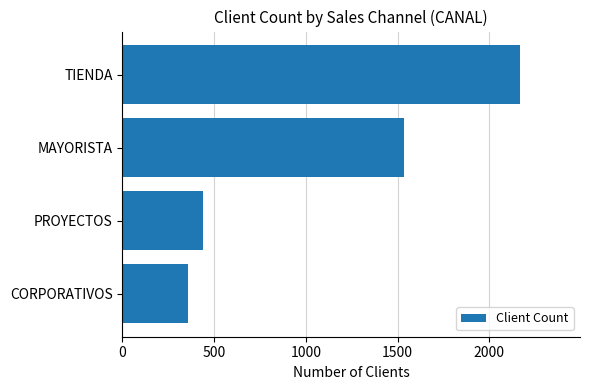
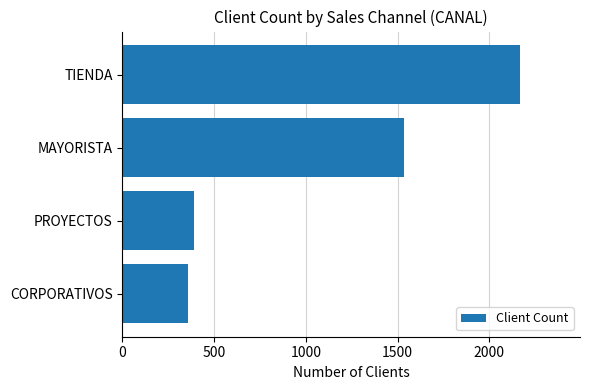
PROYECTOS: 440 -> 390
